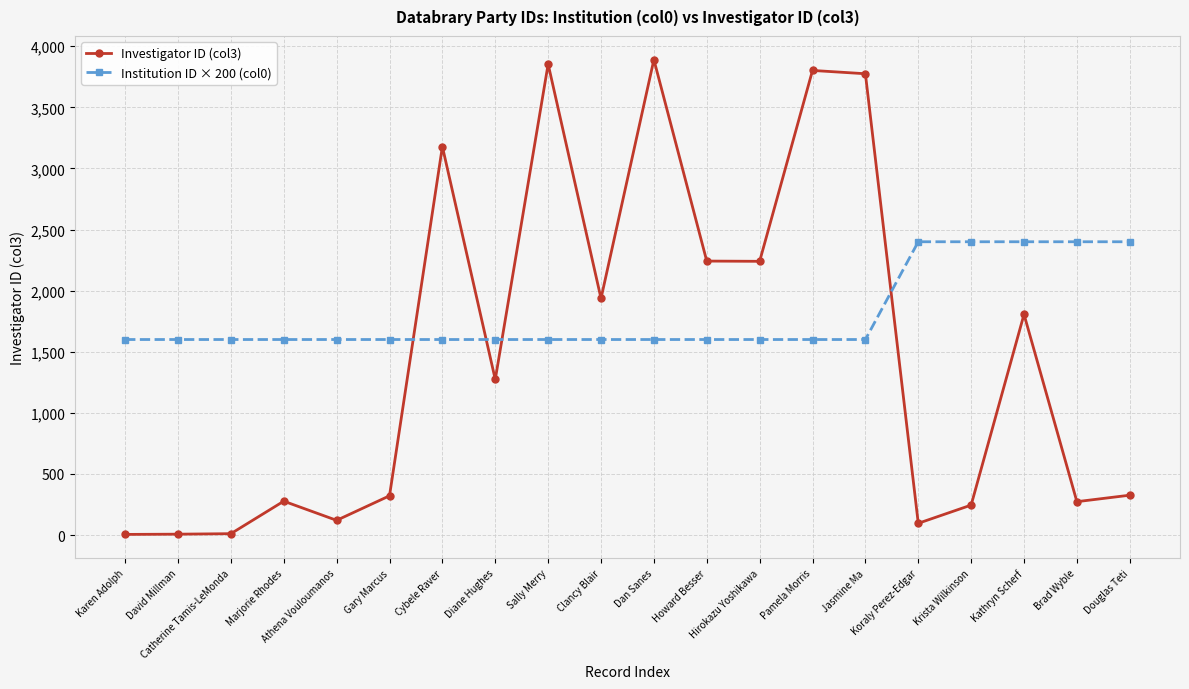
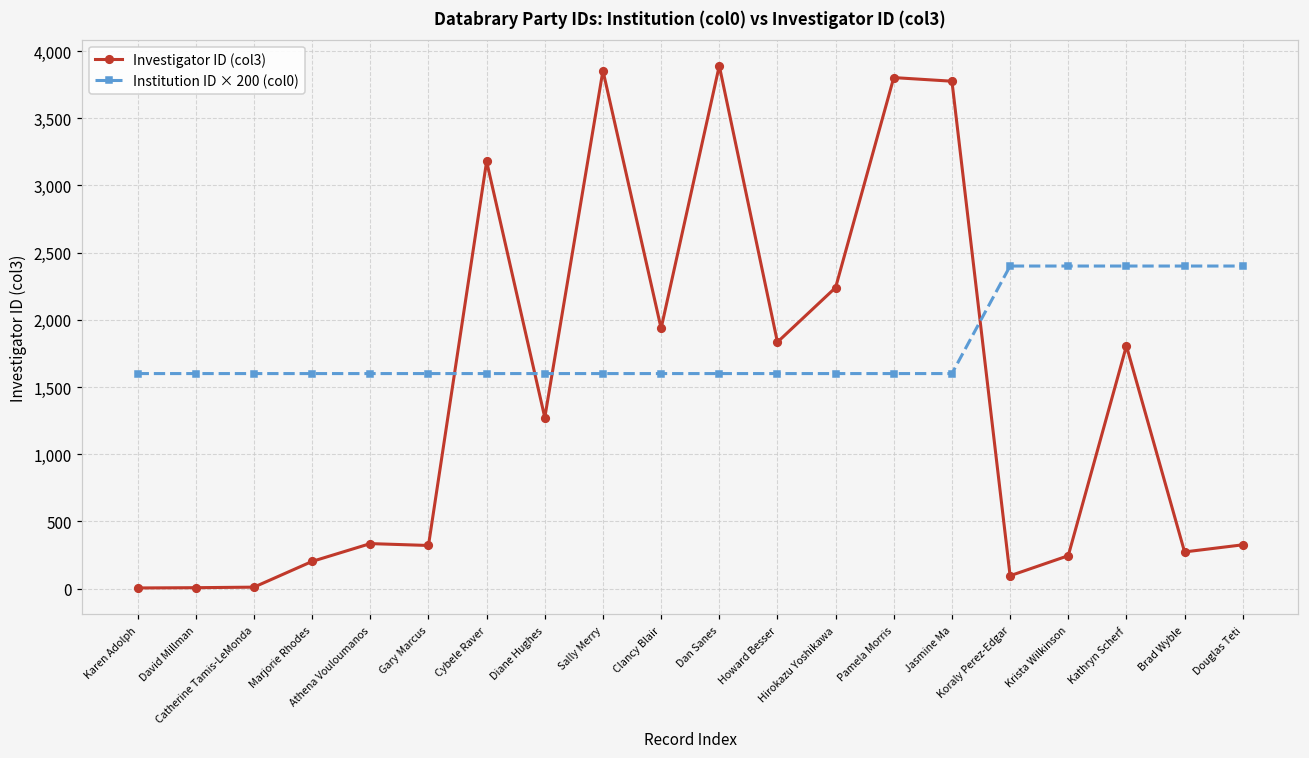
Investigator ID (col3), Marjorie Rhodes: 280 -> 200
Investigator ID (col3), Athena Vouloumanos: 120 -> 340
Investigator ID (col3), Howard Besser: 2,240 -> 1,830
